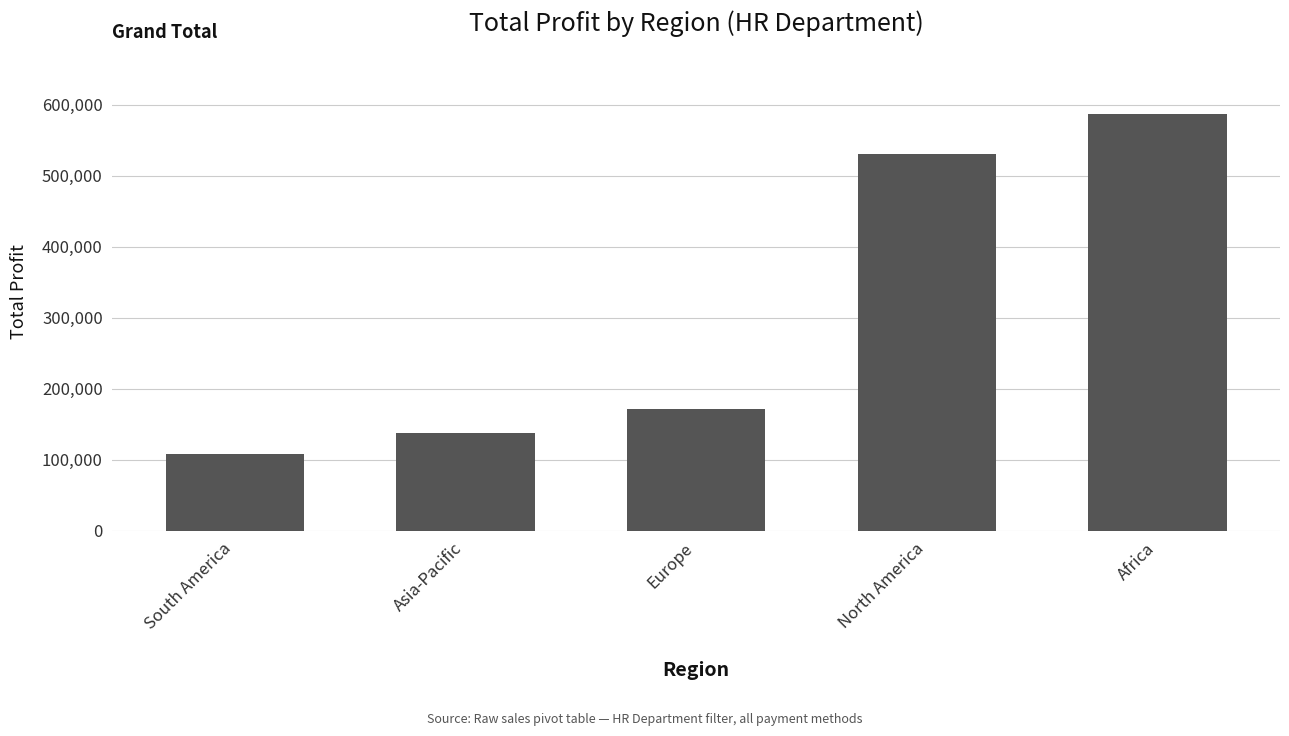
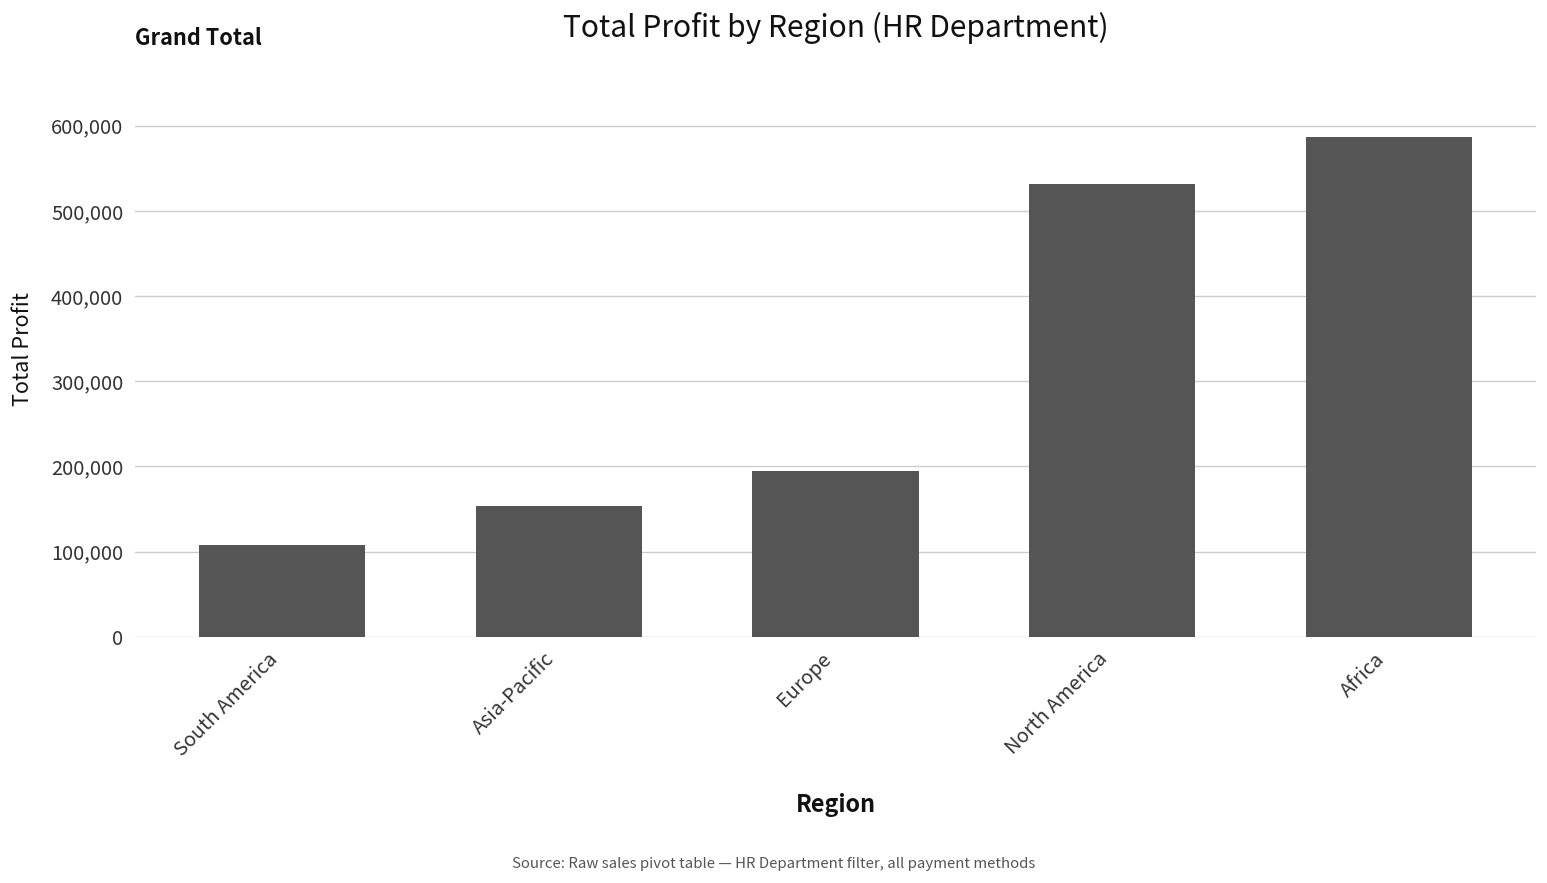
Asia-Pacific: 140,000 -> 150,000
Europe: 170,000 -> 190,000
